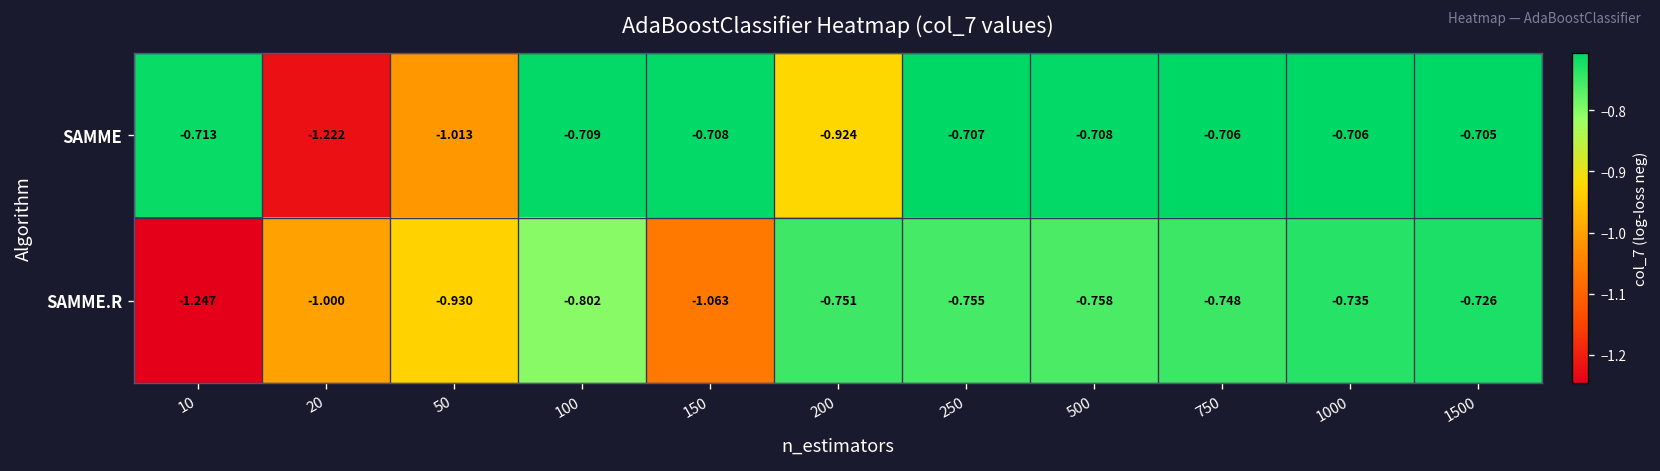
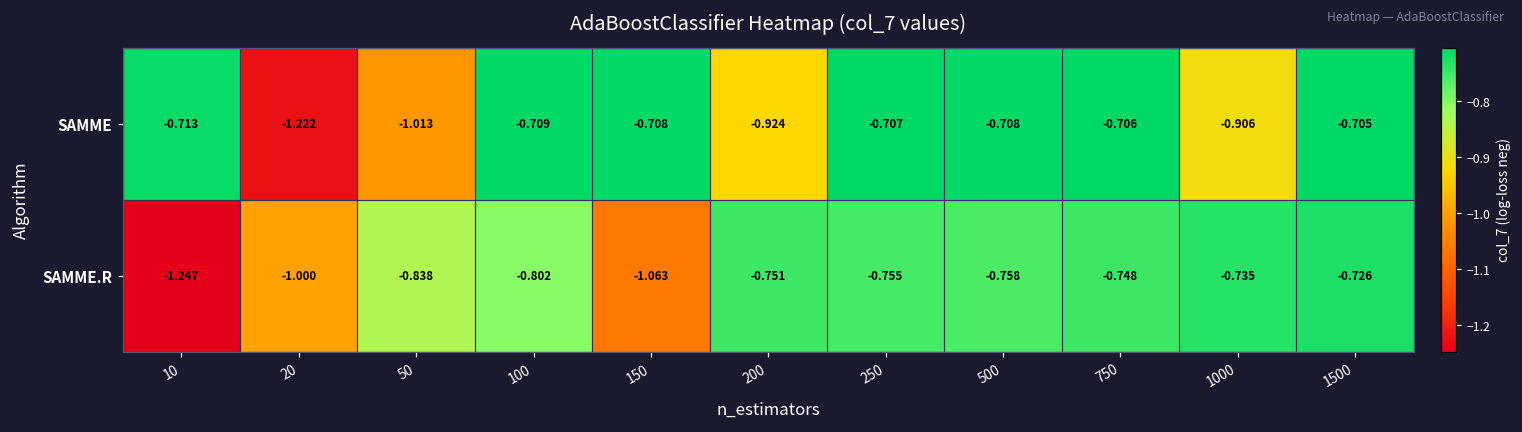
SAMME, 1000: -0.706 -> -0.906
SAMME.R, 50: -0.930 -> -0.838
